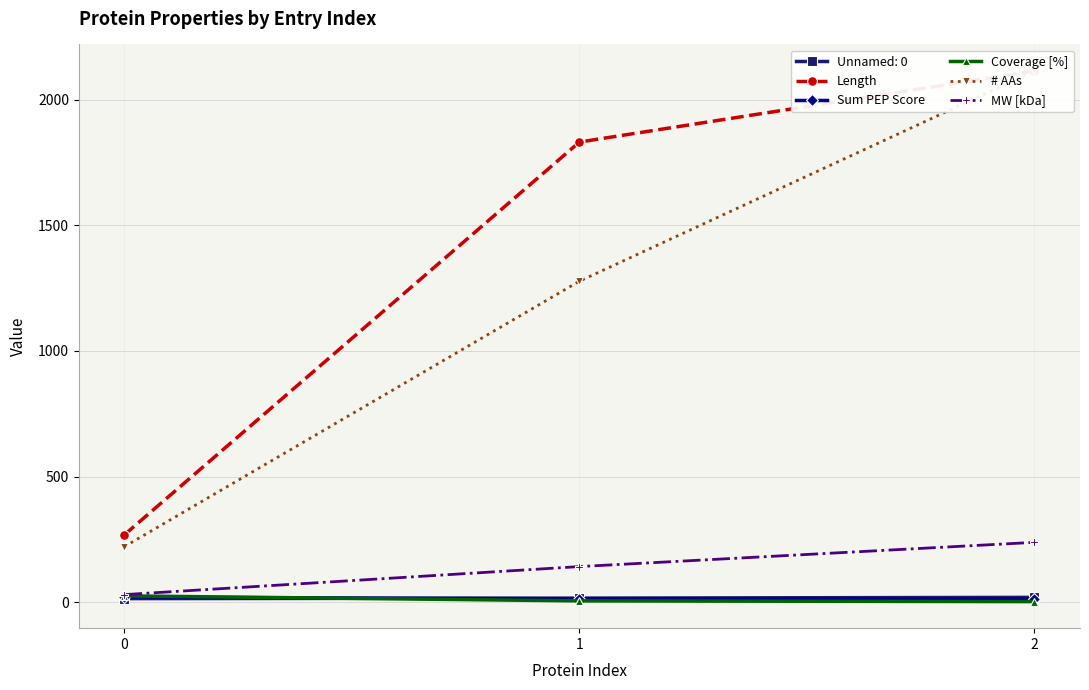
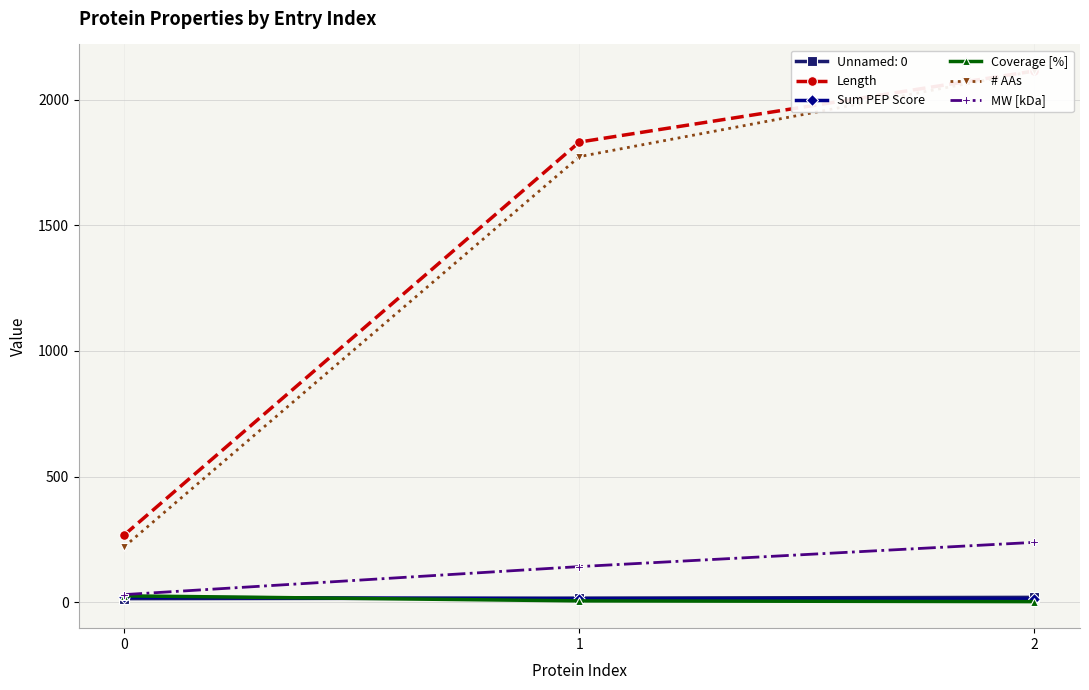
# AAs, 1: 1280 -> 1770
